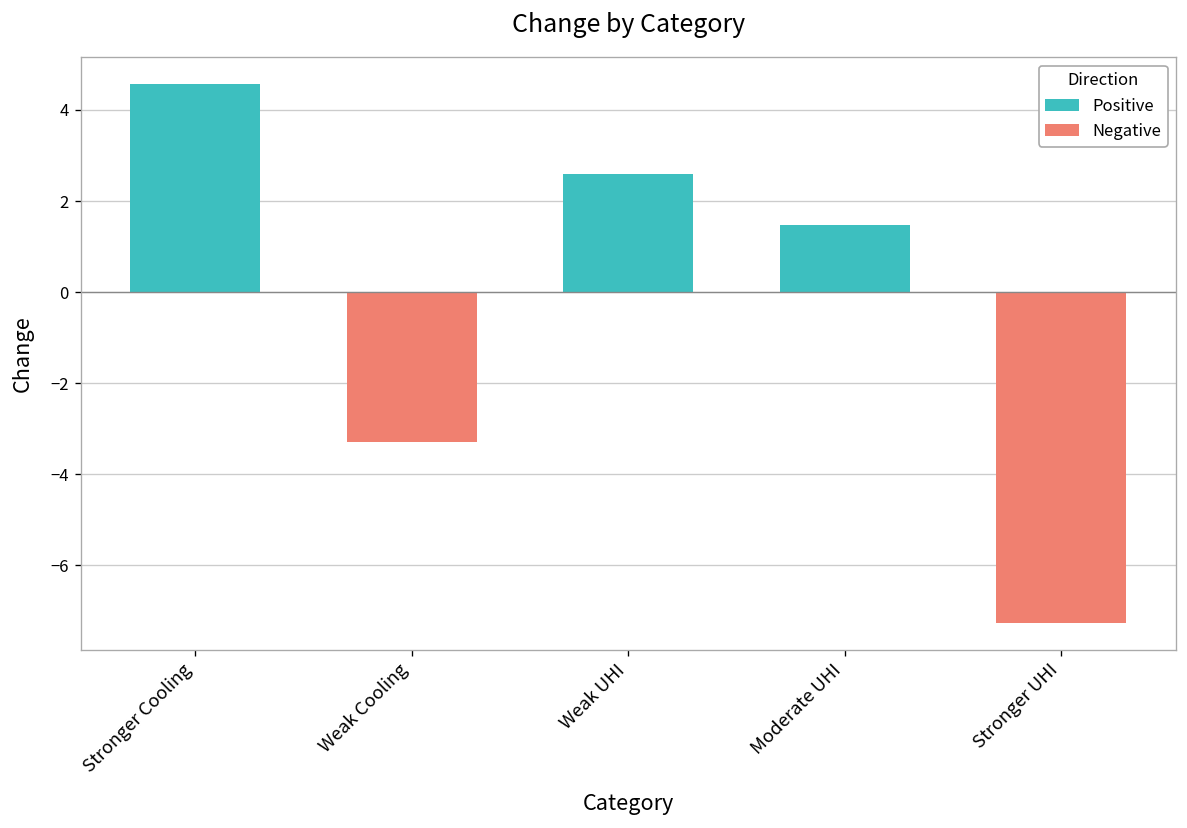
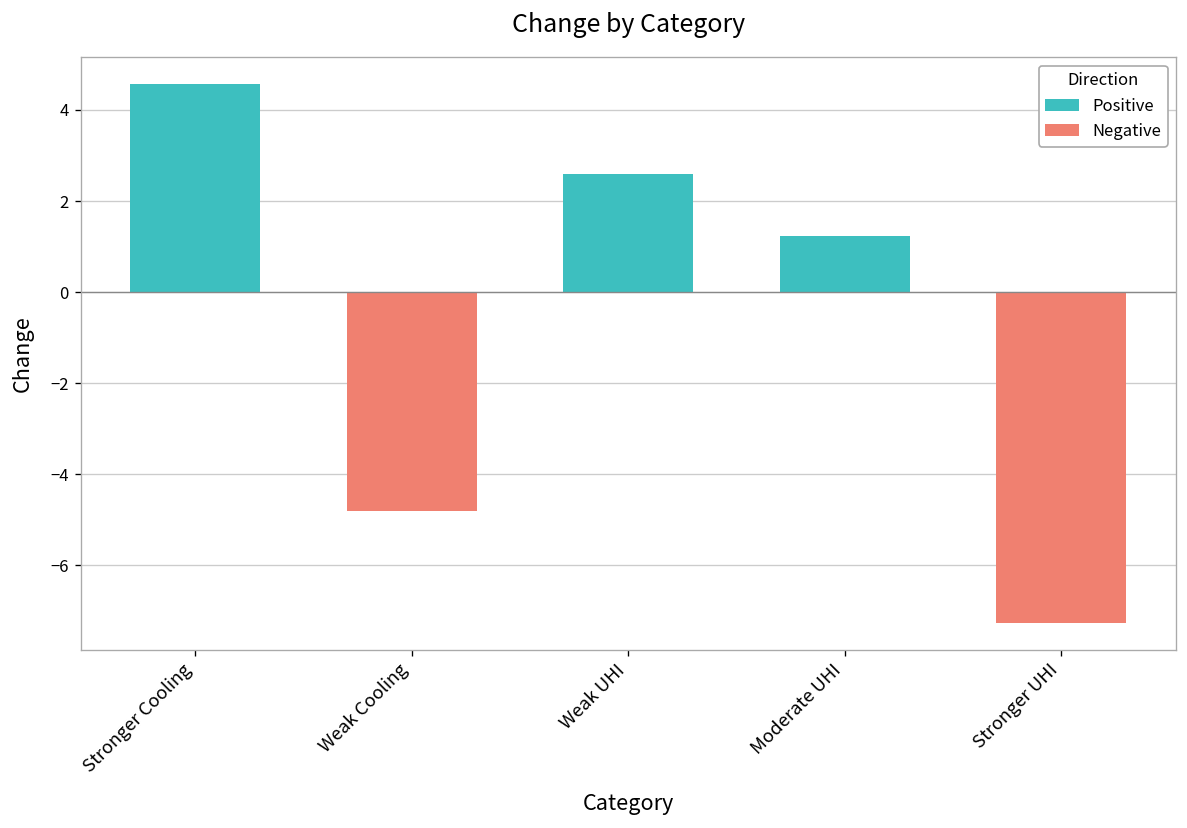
Weak Cooling: -3.3 -> -4.8
Moderate UHI: 1.5 -> 1.2
